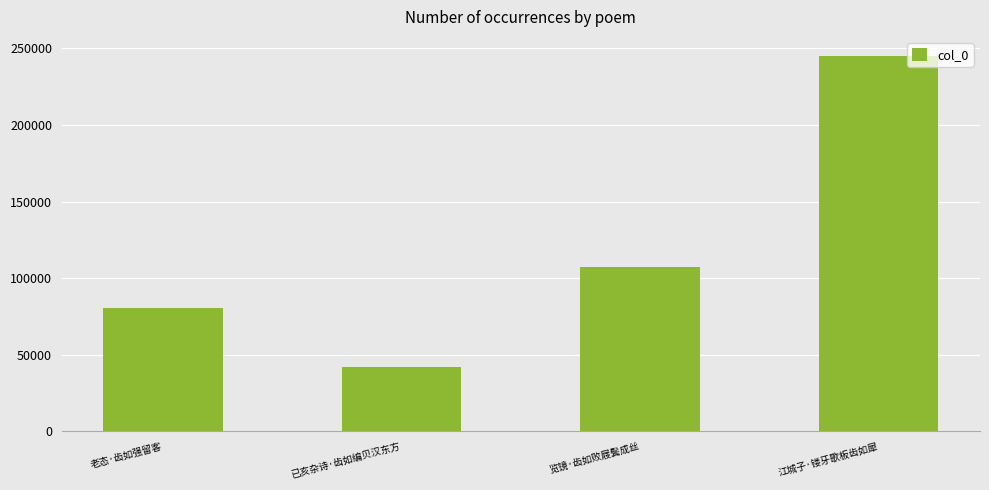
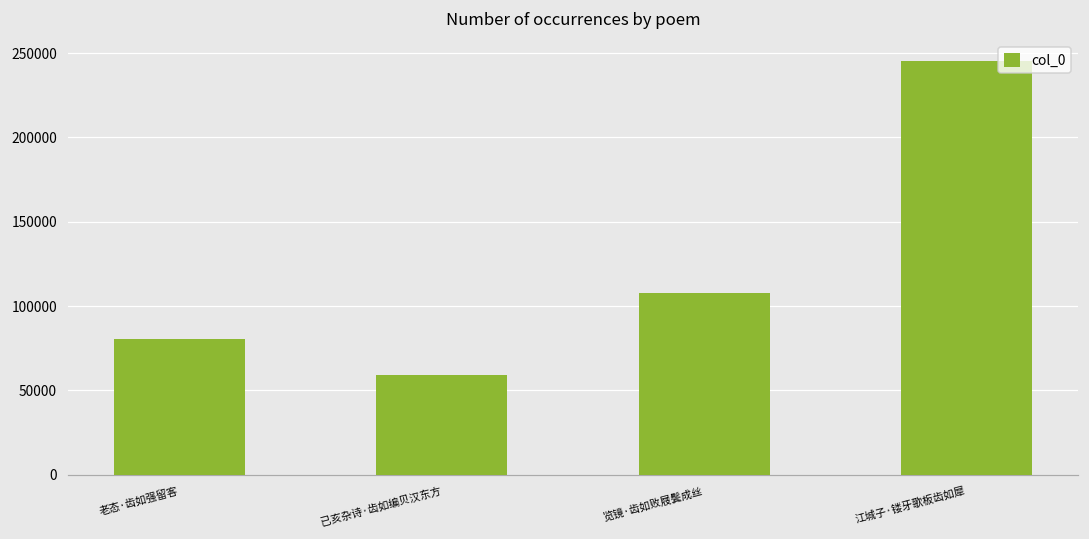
已亥杂诗·齿如编贝汉东方: 42000 -> 59000
